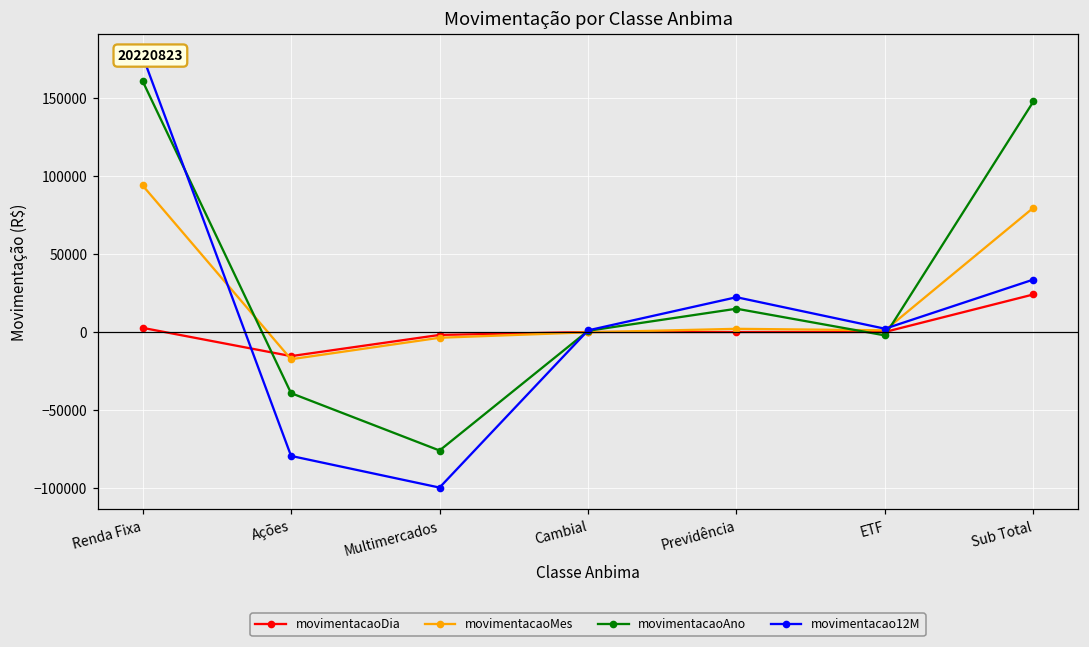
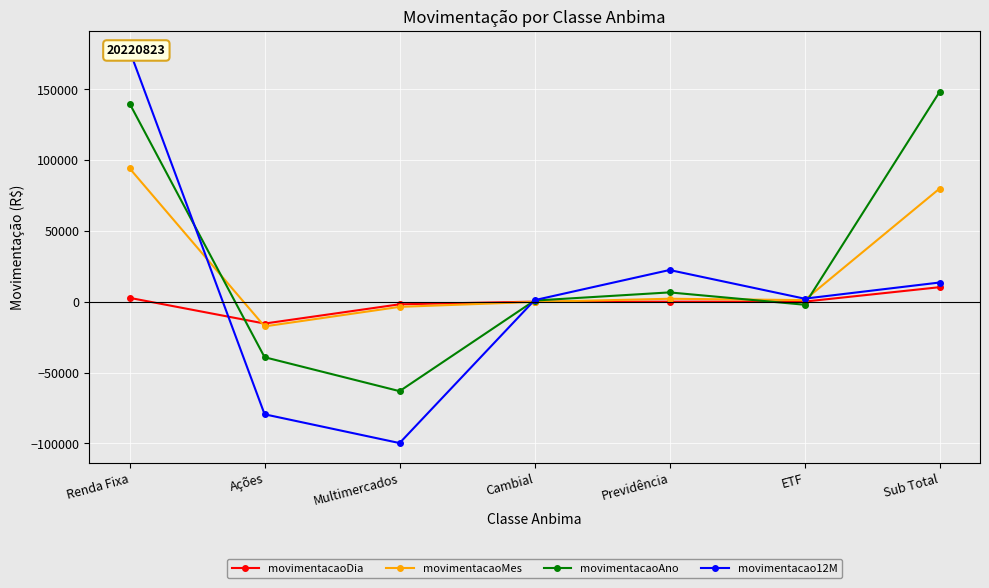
movimentacaoAno, Renda Fixa: 161000 -> 140000
movimentacaoAno, Multimercados: -76000 -> -63000
movimentacaoAno, Previdência: 15000 -> 7000
movimentacaoDia, Sub Total: 24000 -> 10000
movimentacao12M, Sub Total: 34000 -> 14000
